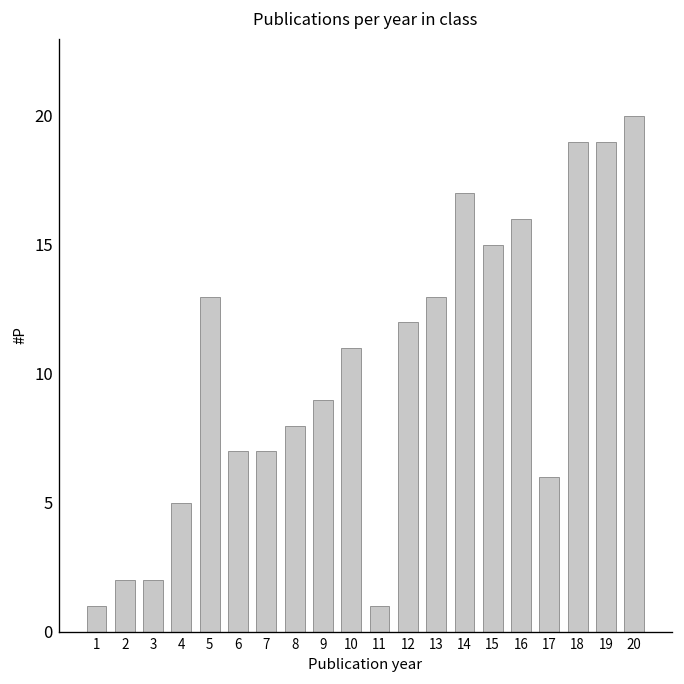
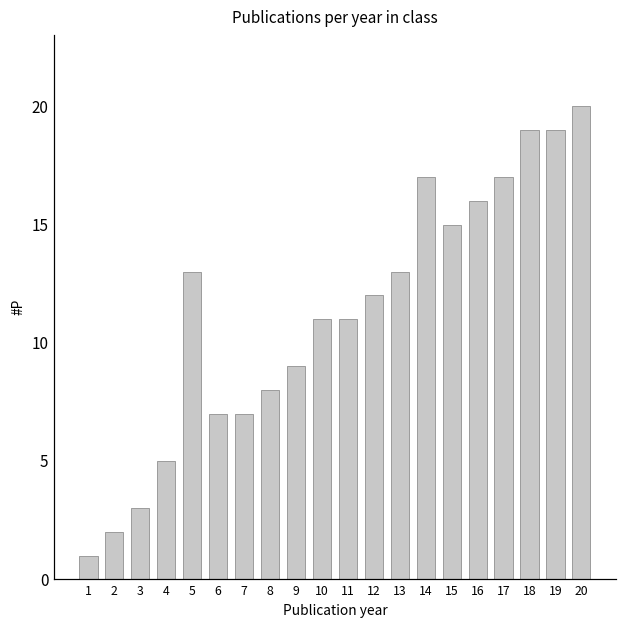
3: 2 -> 3
11: 1 -> 11
17: 6 -> 17
